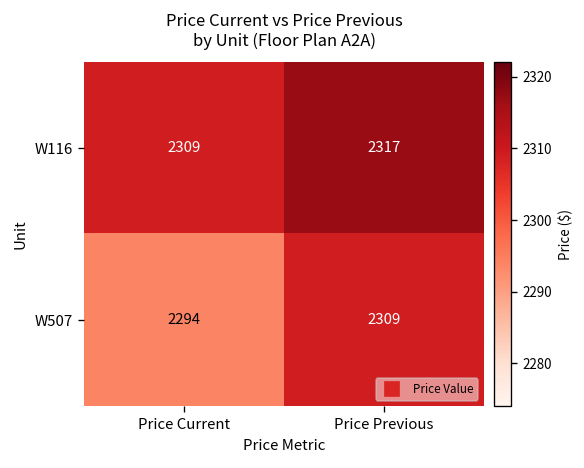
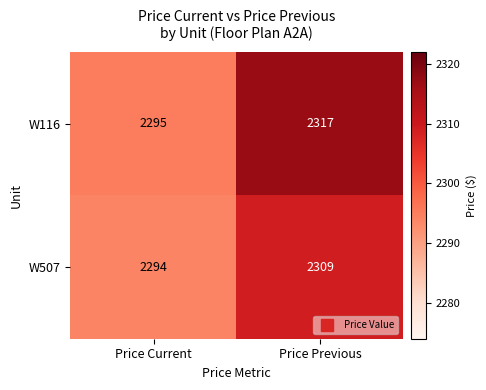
W116, Price Current: 2309 -> 2295
